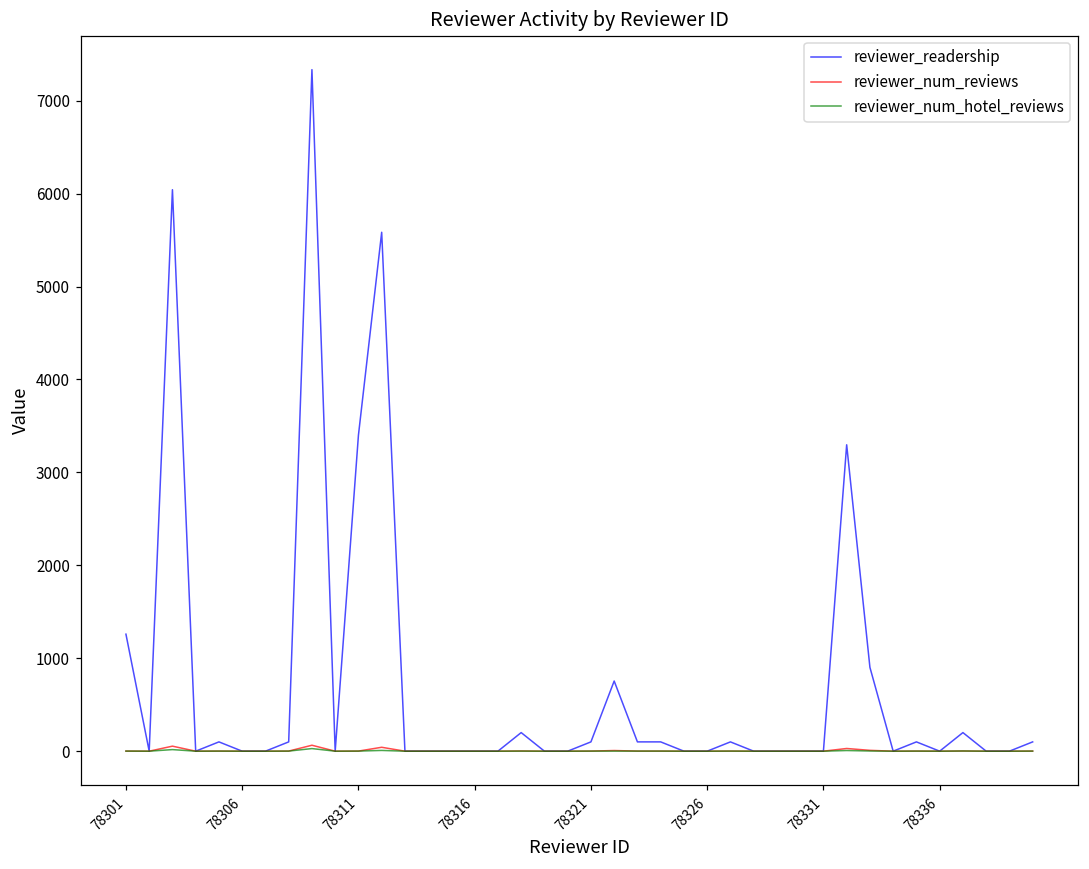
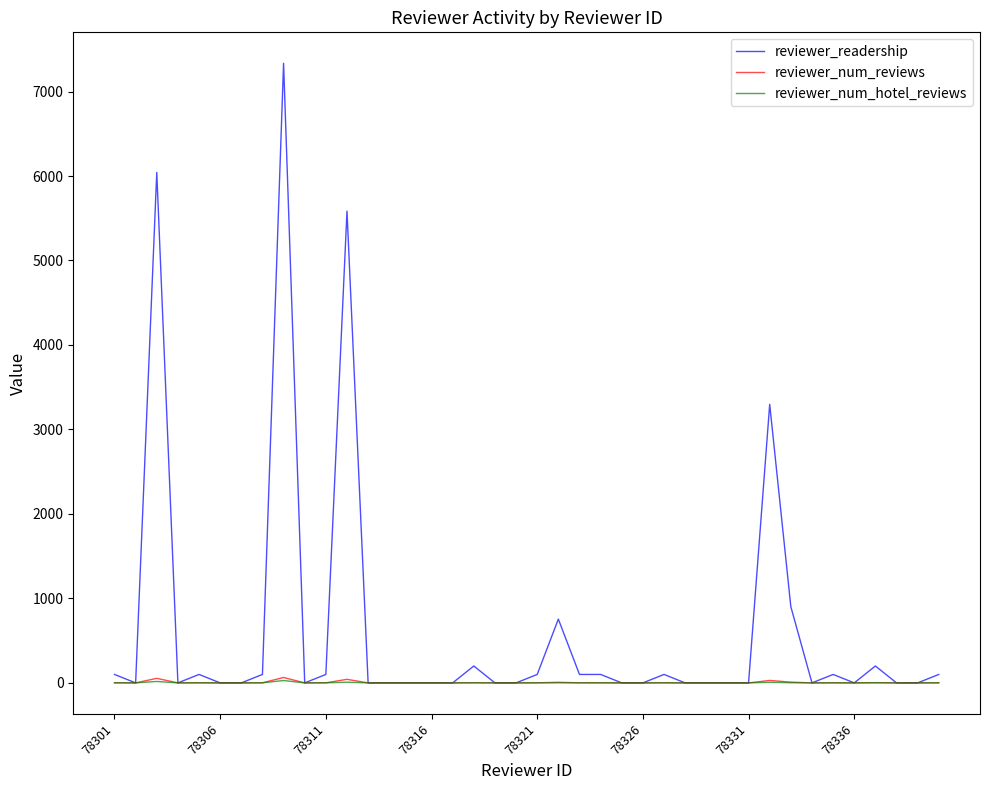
reviewer_readership, 78301: 1300 -> 100
reviewer_readership, 78311: 3400 -> 100
